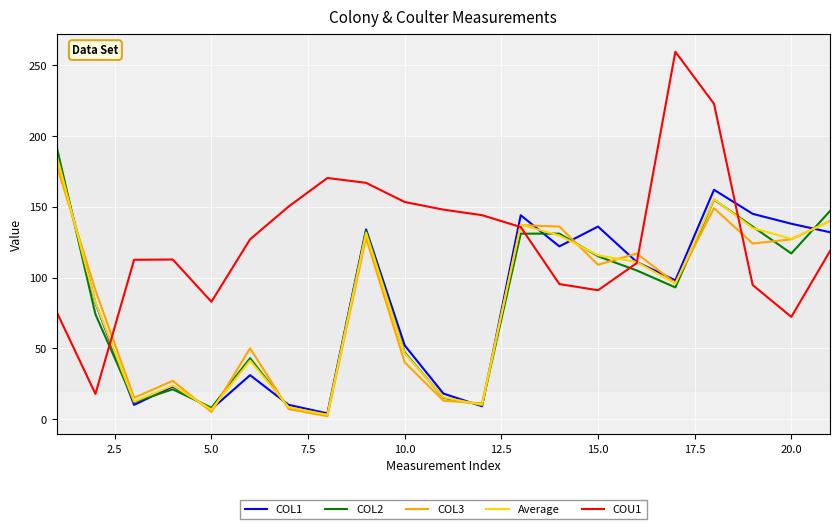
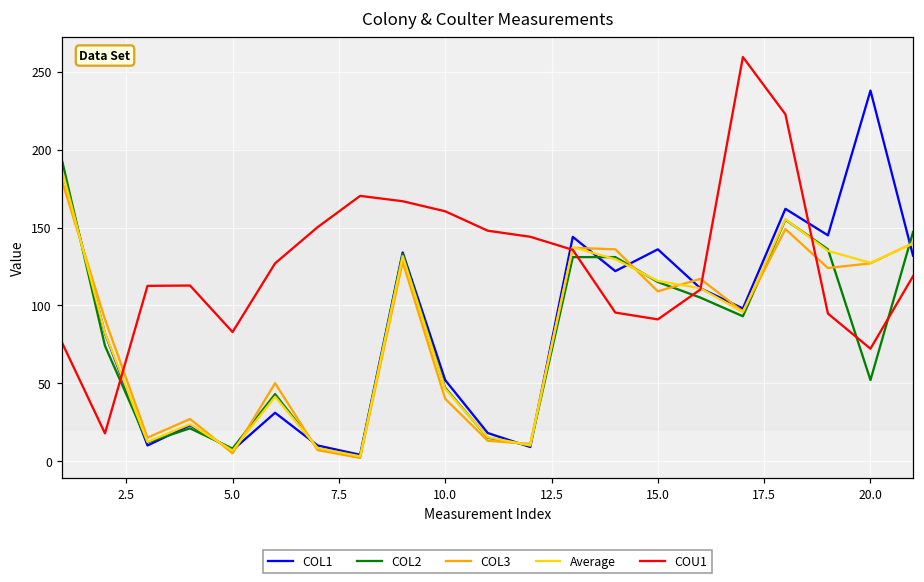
COU1, 10.0: 153 -> 160
COL1, 20.0: 138 -> 238
COL2, 20.0: 117 -> 52
